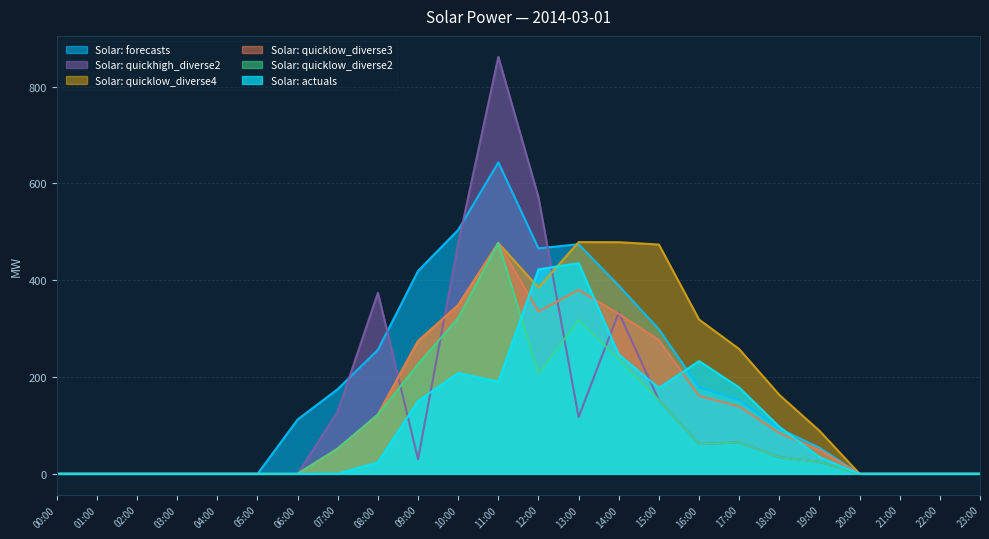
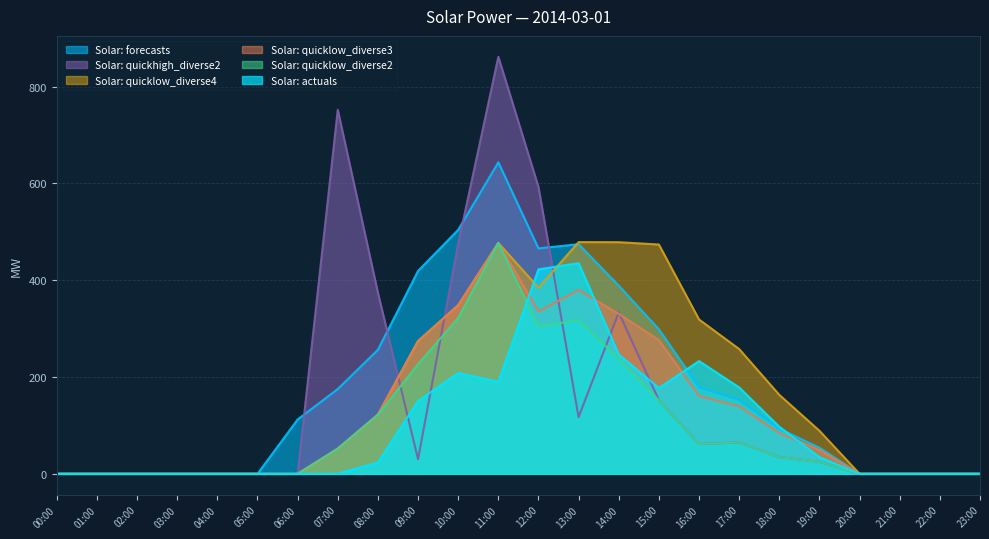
Solar: quickhigh_diverse2, 07:00: 130 -> 750
Solar: quickhigh_diverse2, 12:00: 570 -> 590
Solar: quicklow_diverse2, 12:00: 210 -> 300
